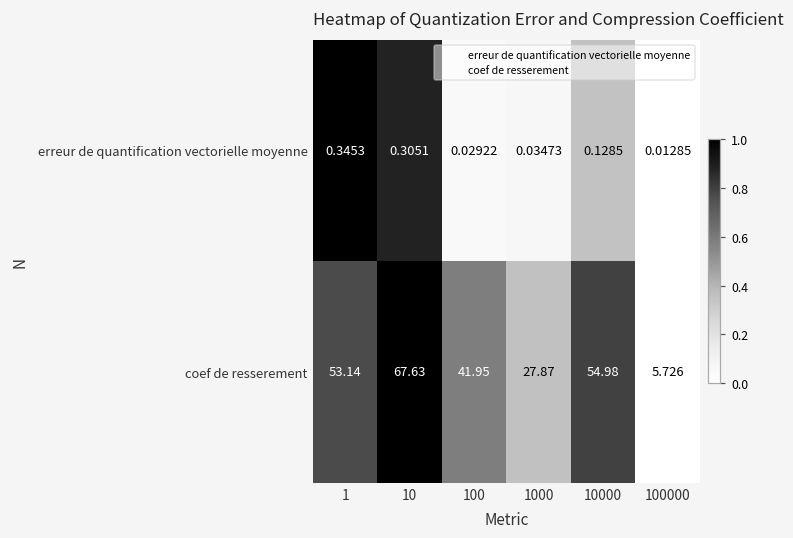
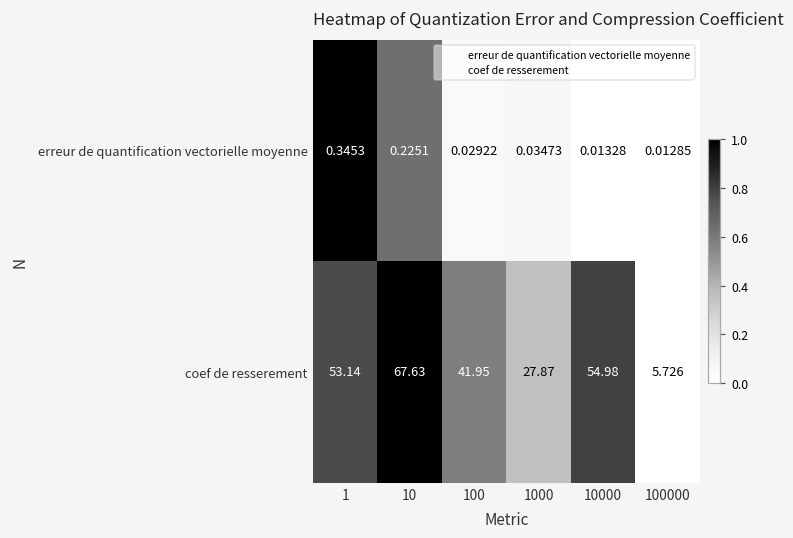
erreur de quantification vectorielle moyenne, 10: 0.3051 -> 0.2251
erreur de quantification vectorielle moyenne, 10000: 0.1285 -> 0.01328
